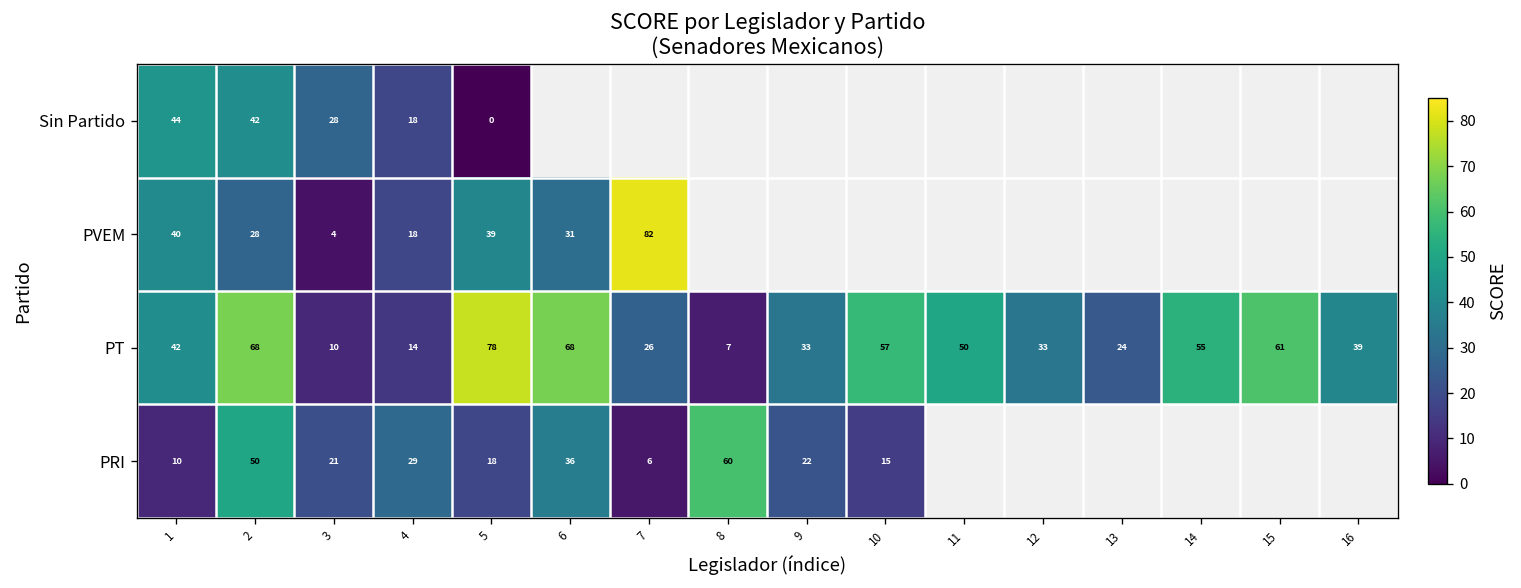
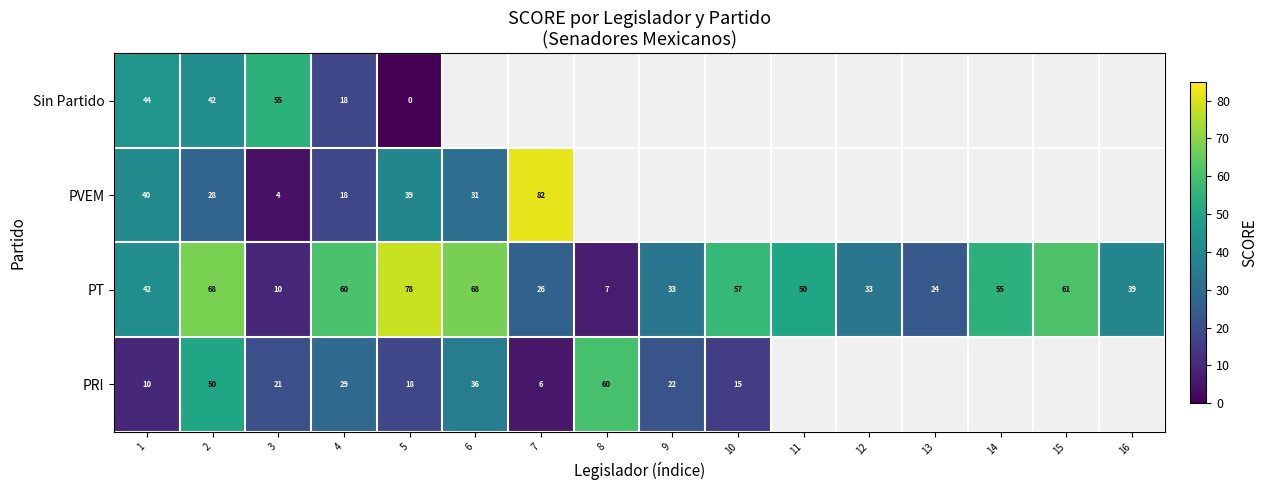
Sin Partido, 3: 28 -> 55
PT, 4: 14 -> 60
